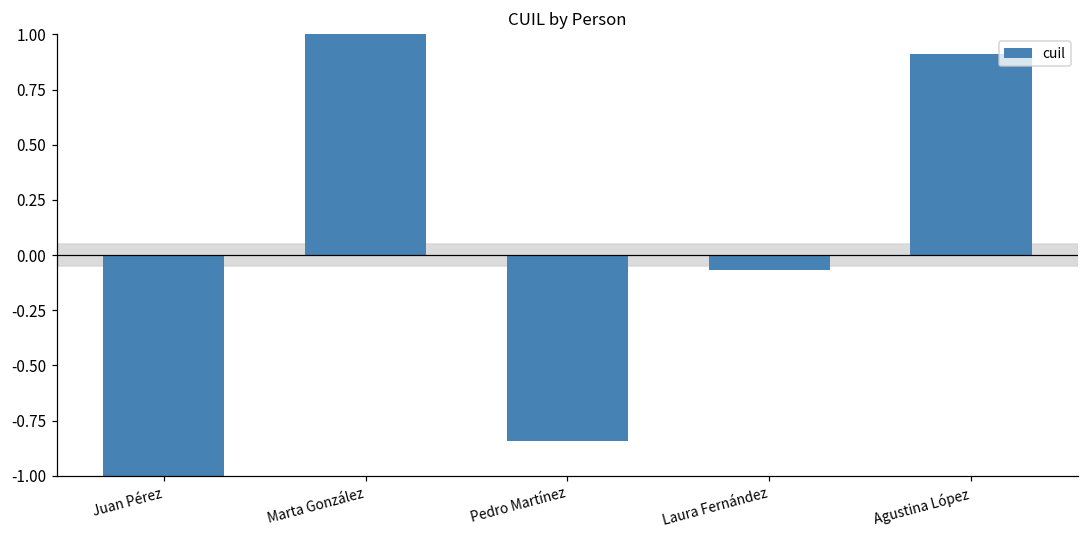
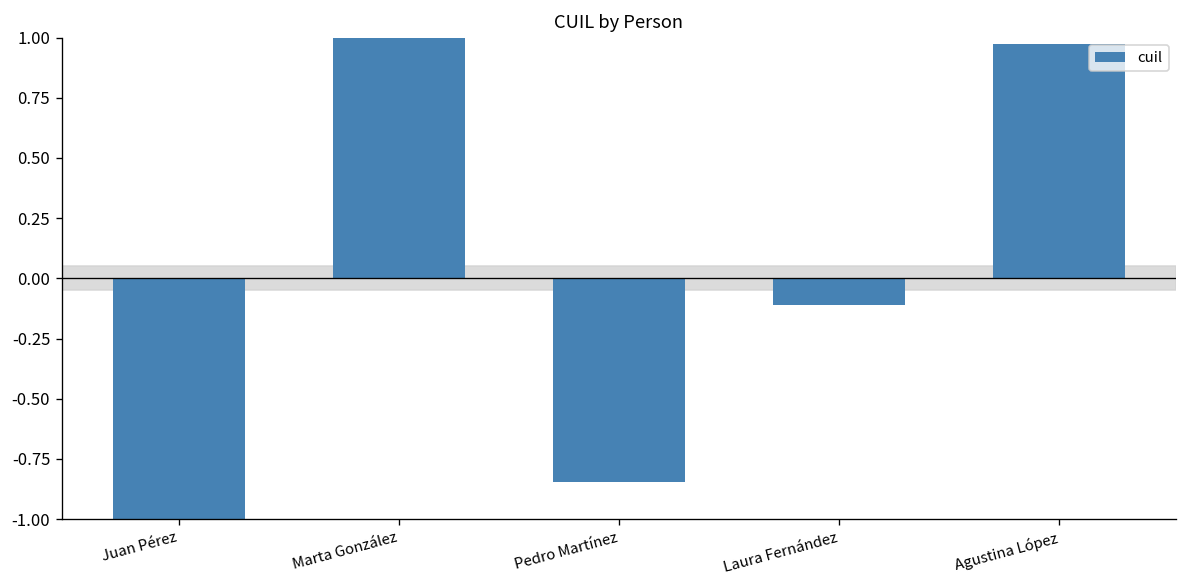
Laura Fernández: -0.07 -> -0.11
Agustina López: 0.91 -> 0.97
